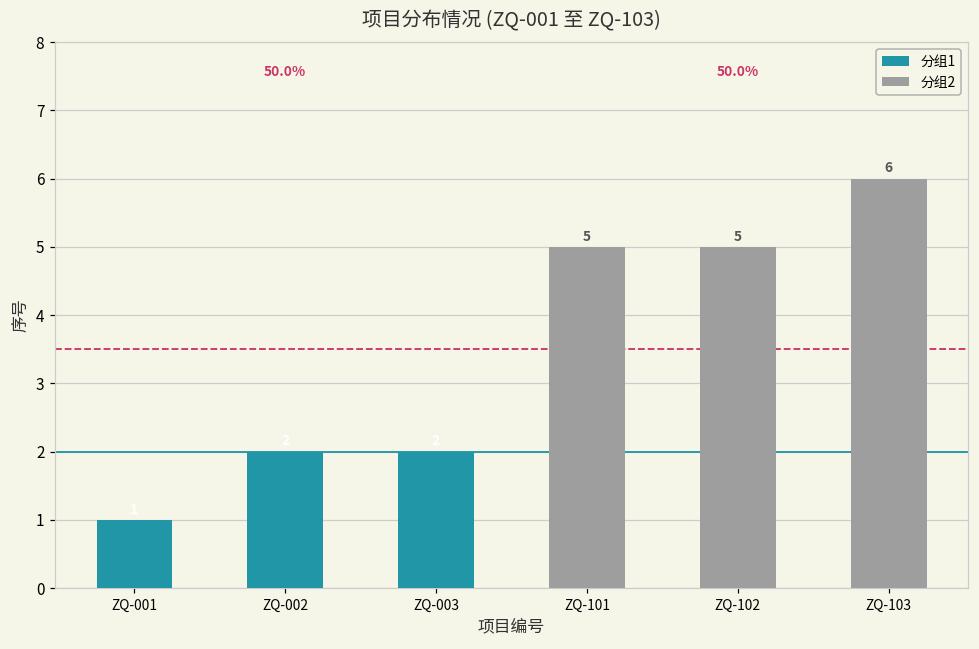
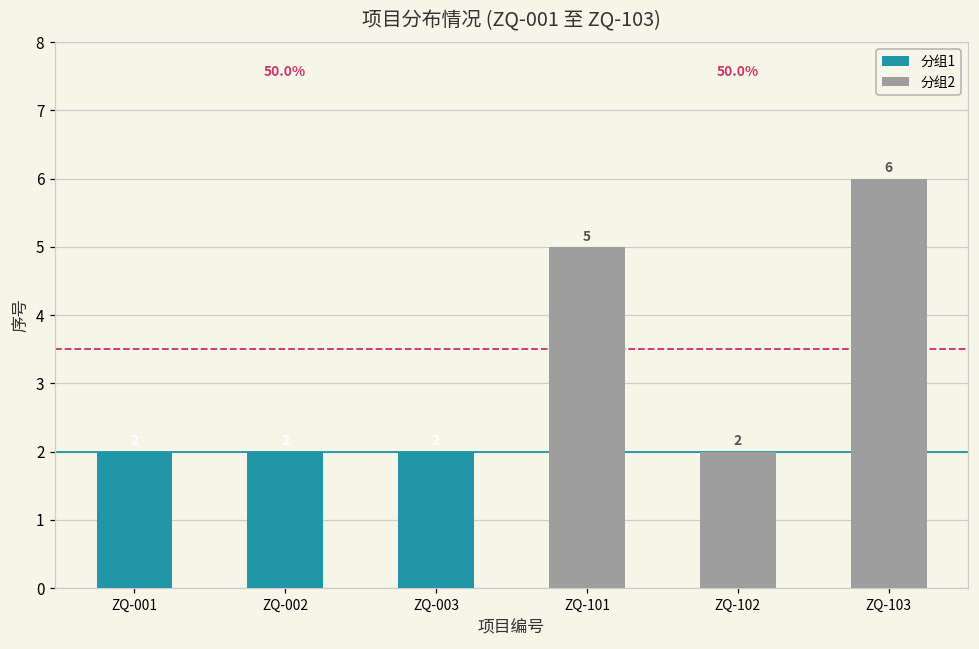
分组1, ZQ-001: 1 -> 2
分组2, ZQ-102: 5 -> 2
